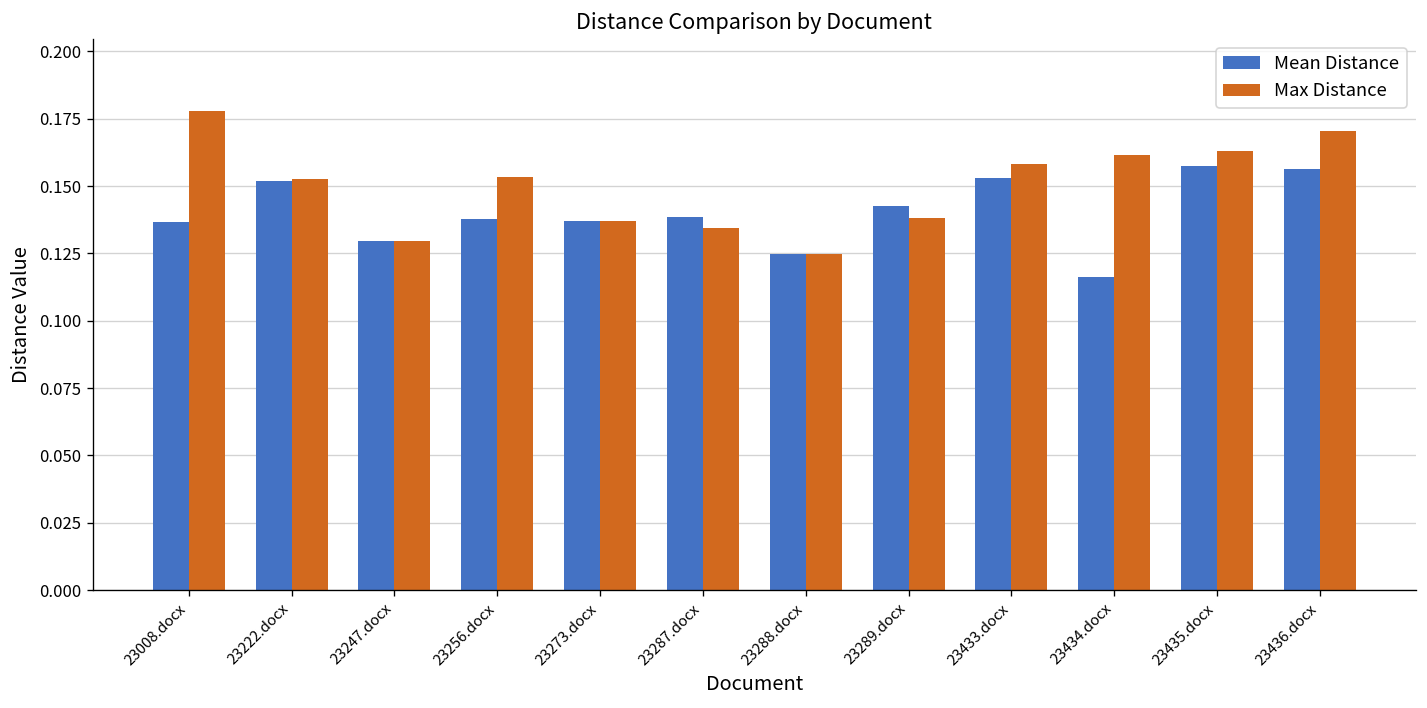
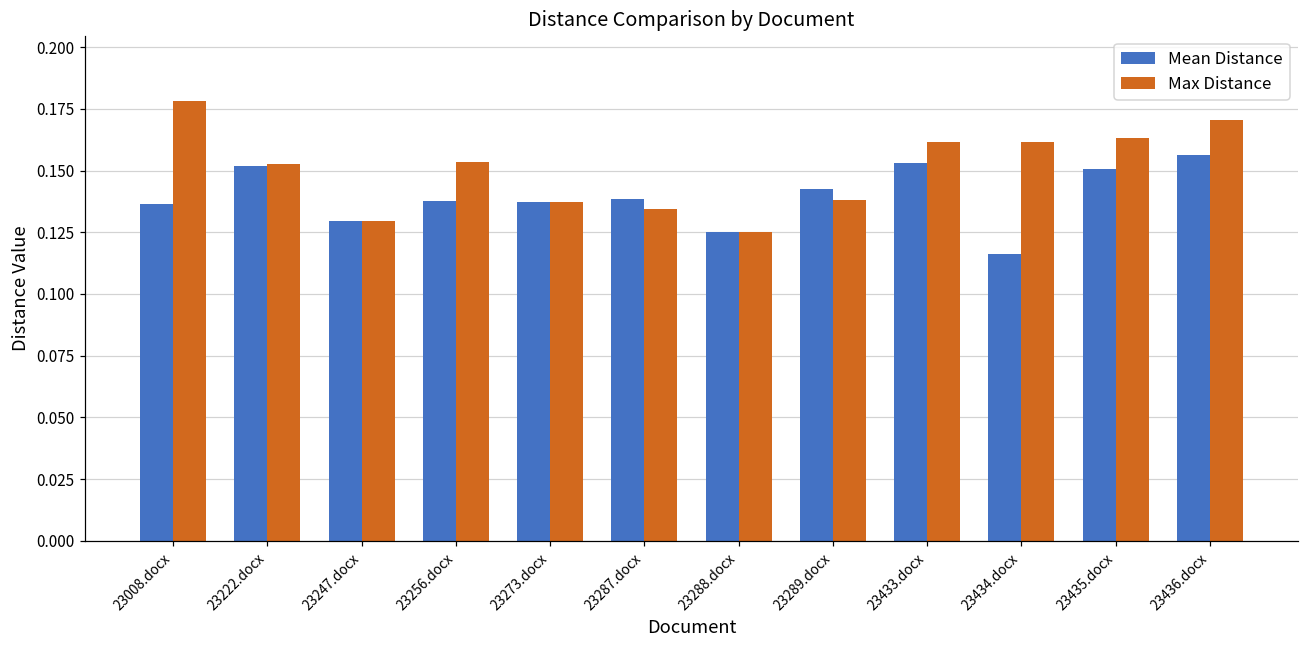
Max Distance, 23433.docx: 0.158 -> 0.162
Mean Distance, 23435.docx: 0.158 -> 0.151
